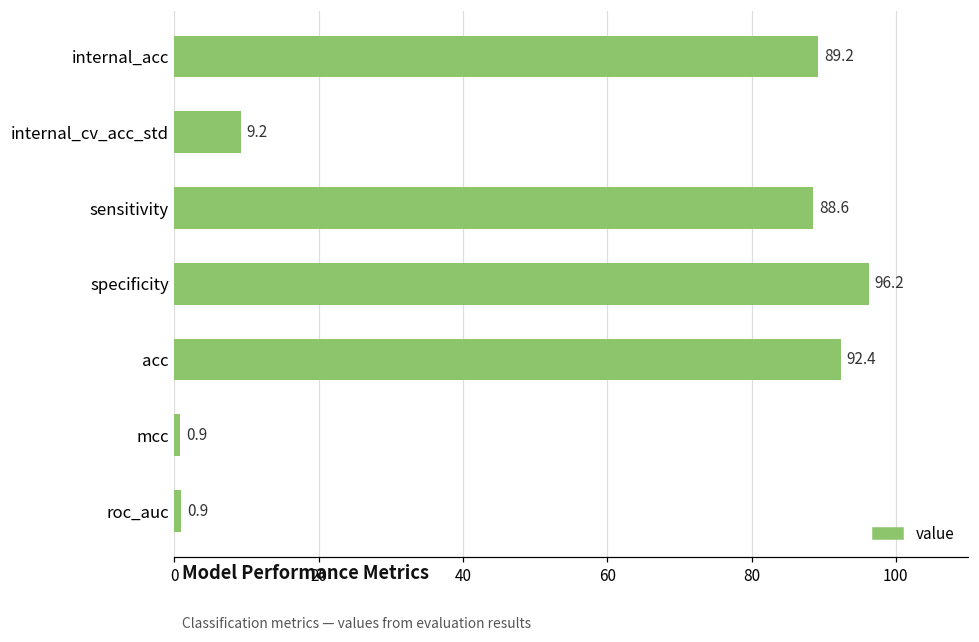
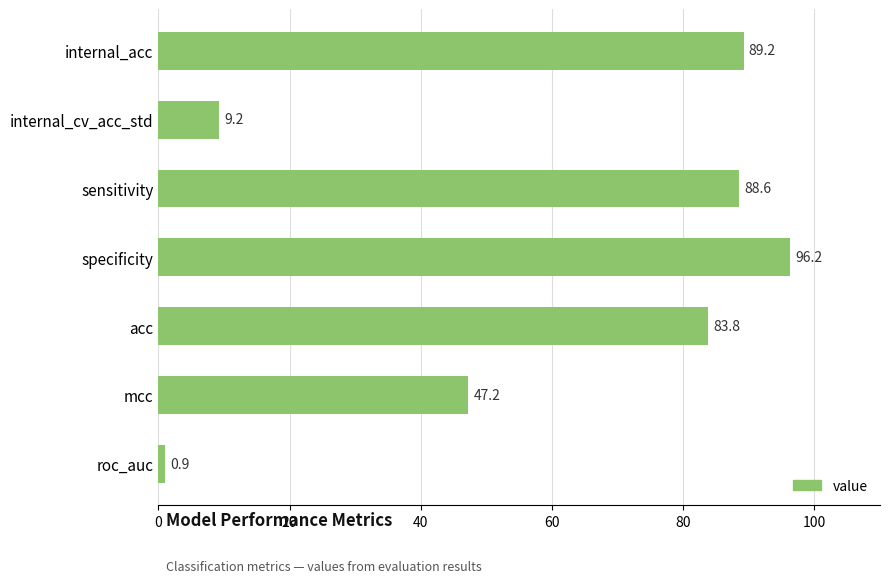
acc: 92.4 -> 83.8
mcc: 0.9 -> 47.2
